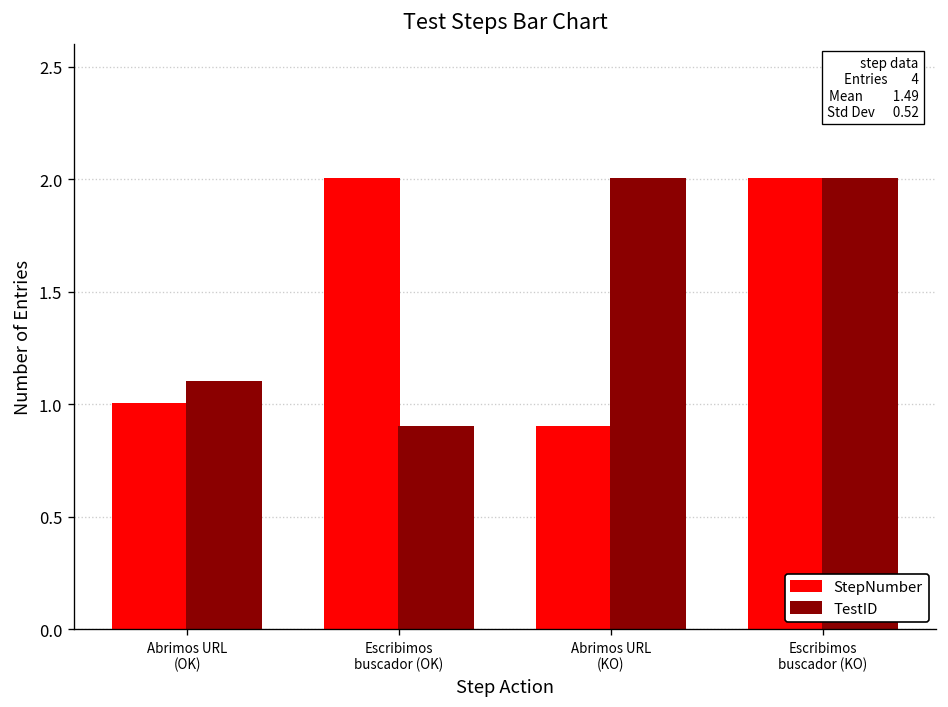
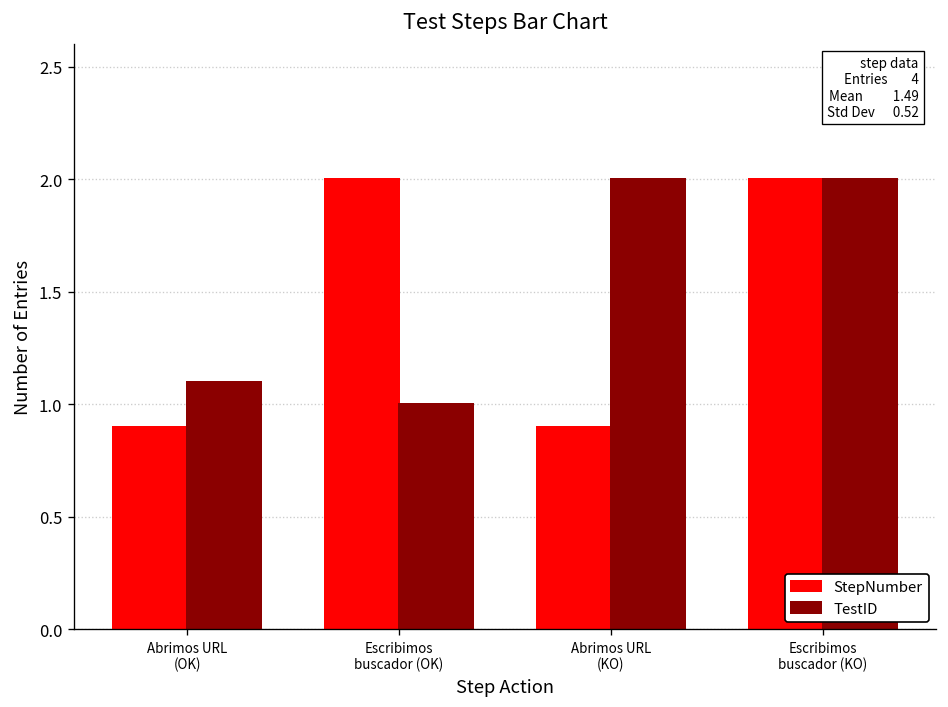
StepNumber, Abrimos URL (OK): 1.0 -> 0.9
TestID, Escribimos buscador (OK): 0.9 -> 1.0
